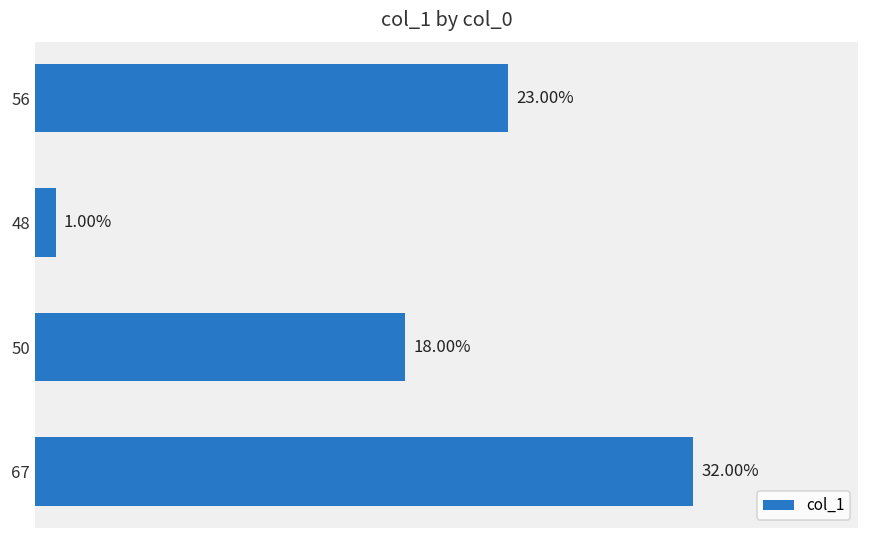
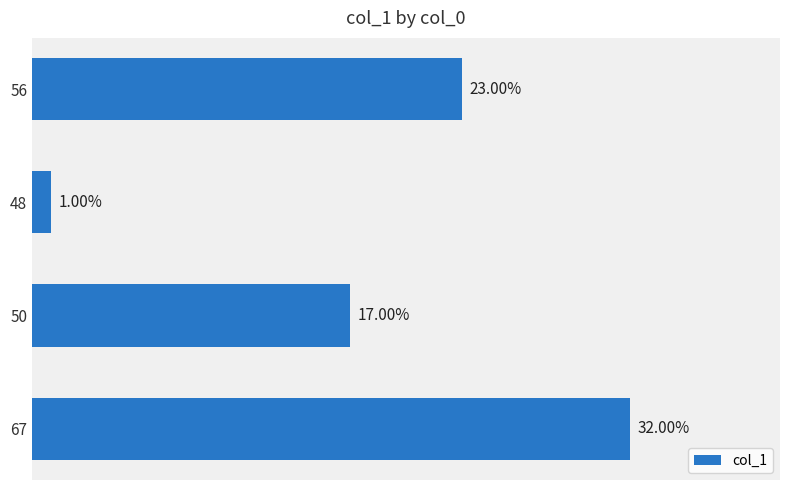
50: 18.00% -> 17.00%
